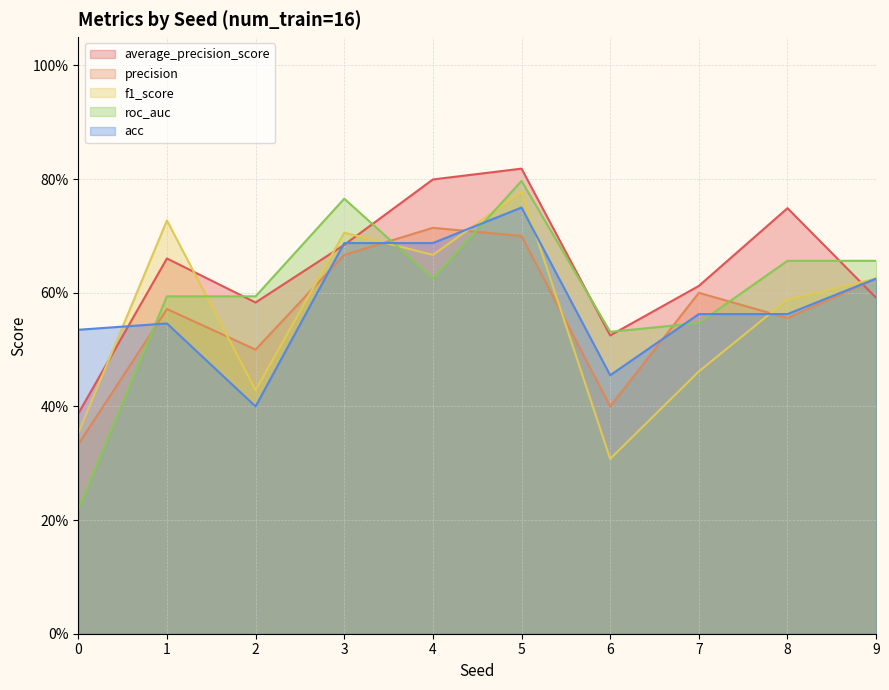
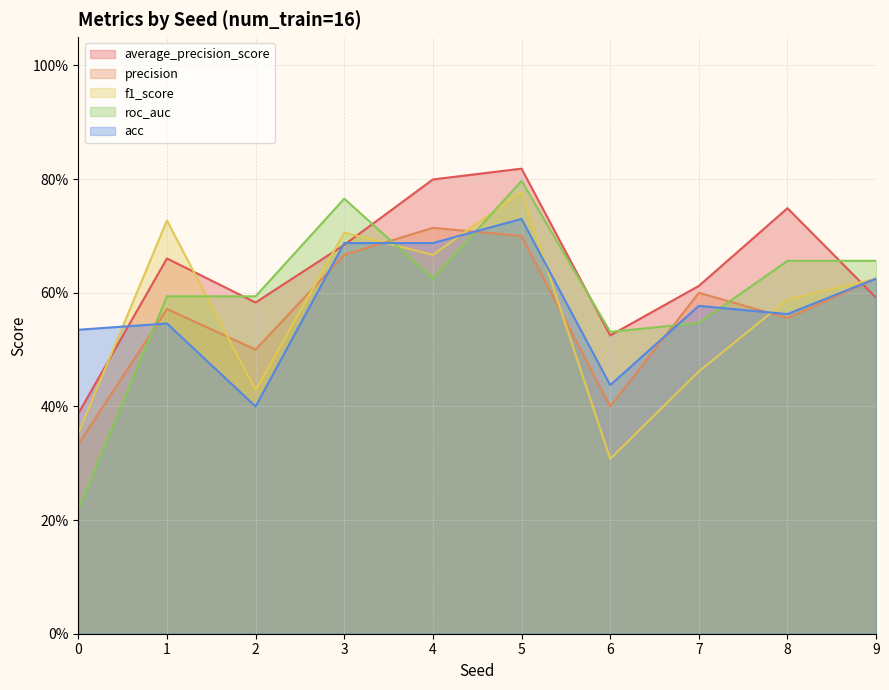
acc, 5: 75% -> 73%
acc, 6: 45% -> 44%
acc, 7: 56% -> 58%
